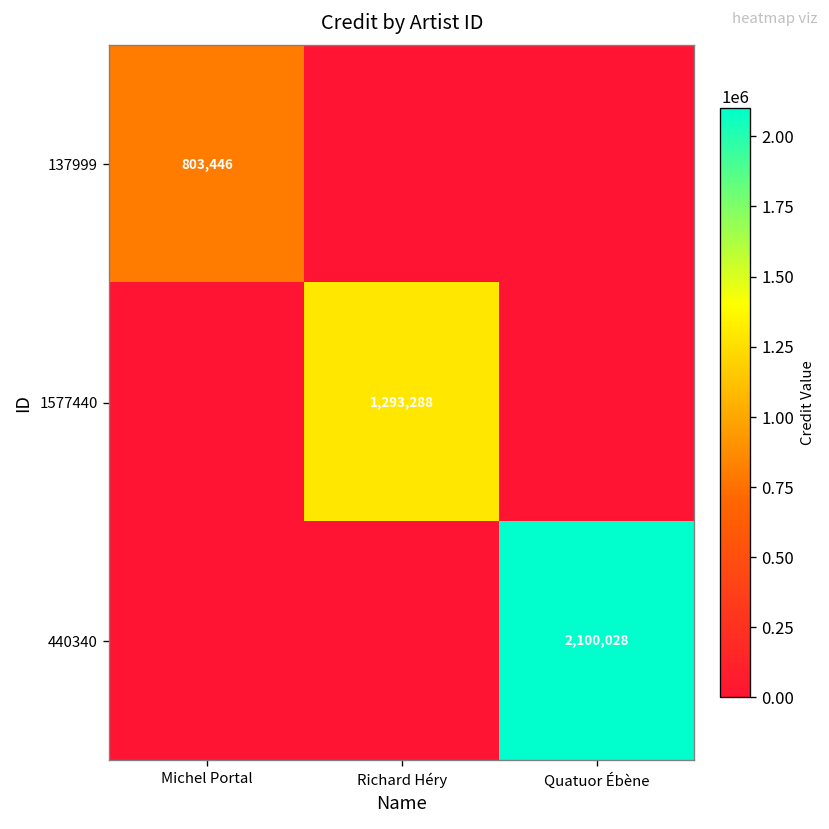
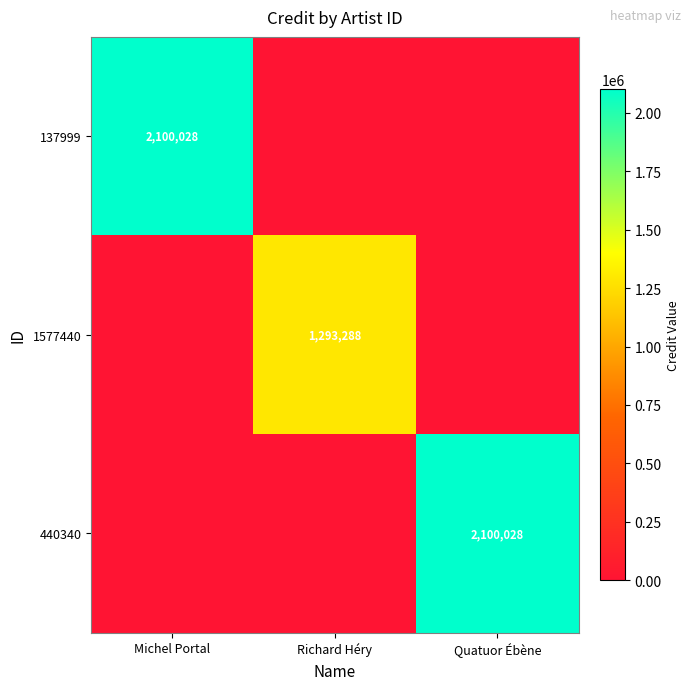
137999, Michel Portal: 803,446 -> 2,100,028
